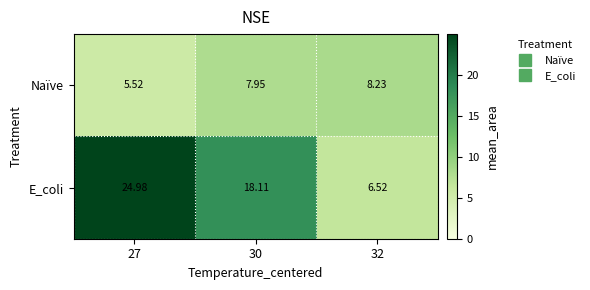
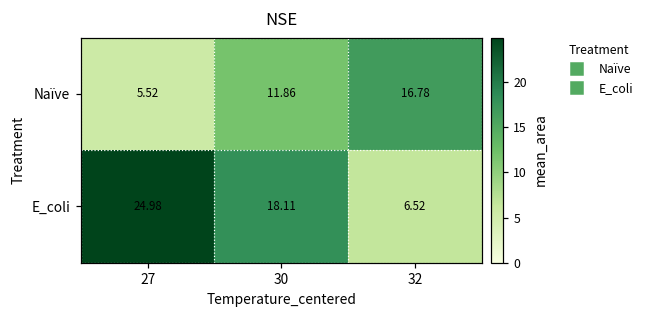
Naïve, 30: 7.95 -> 11.86
Naïve, 32: 8.23 -> 16.78
